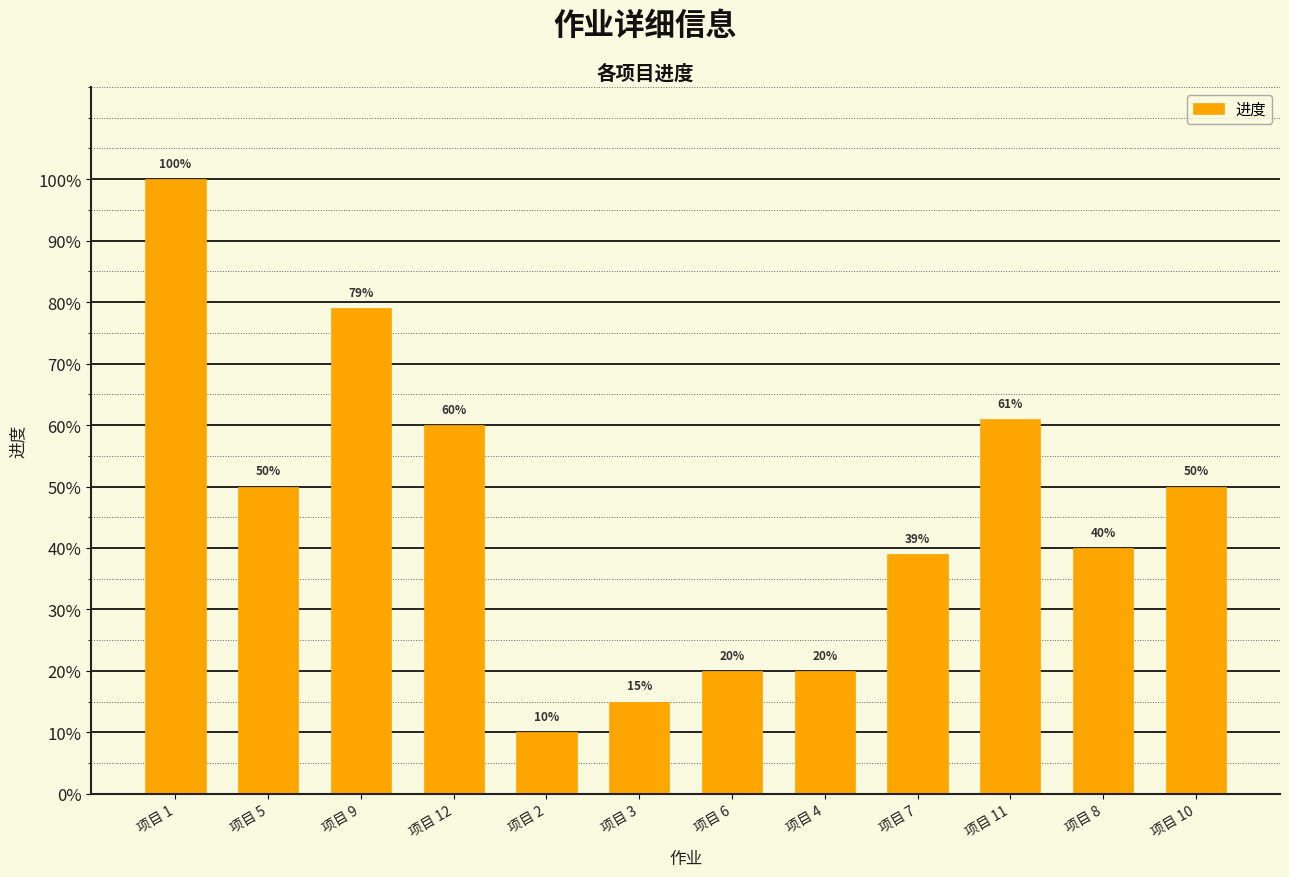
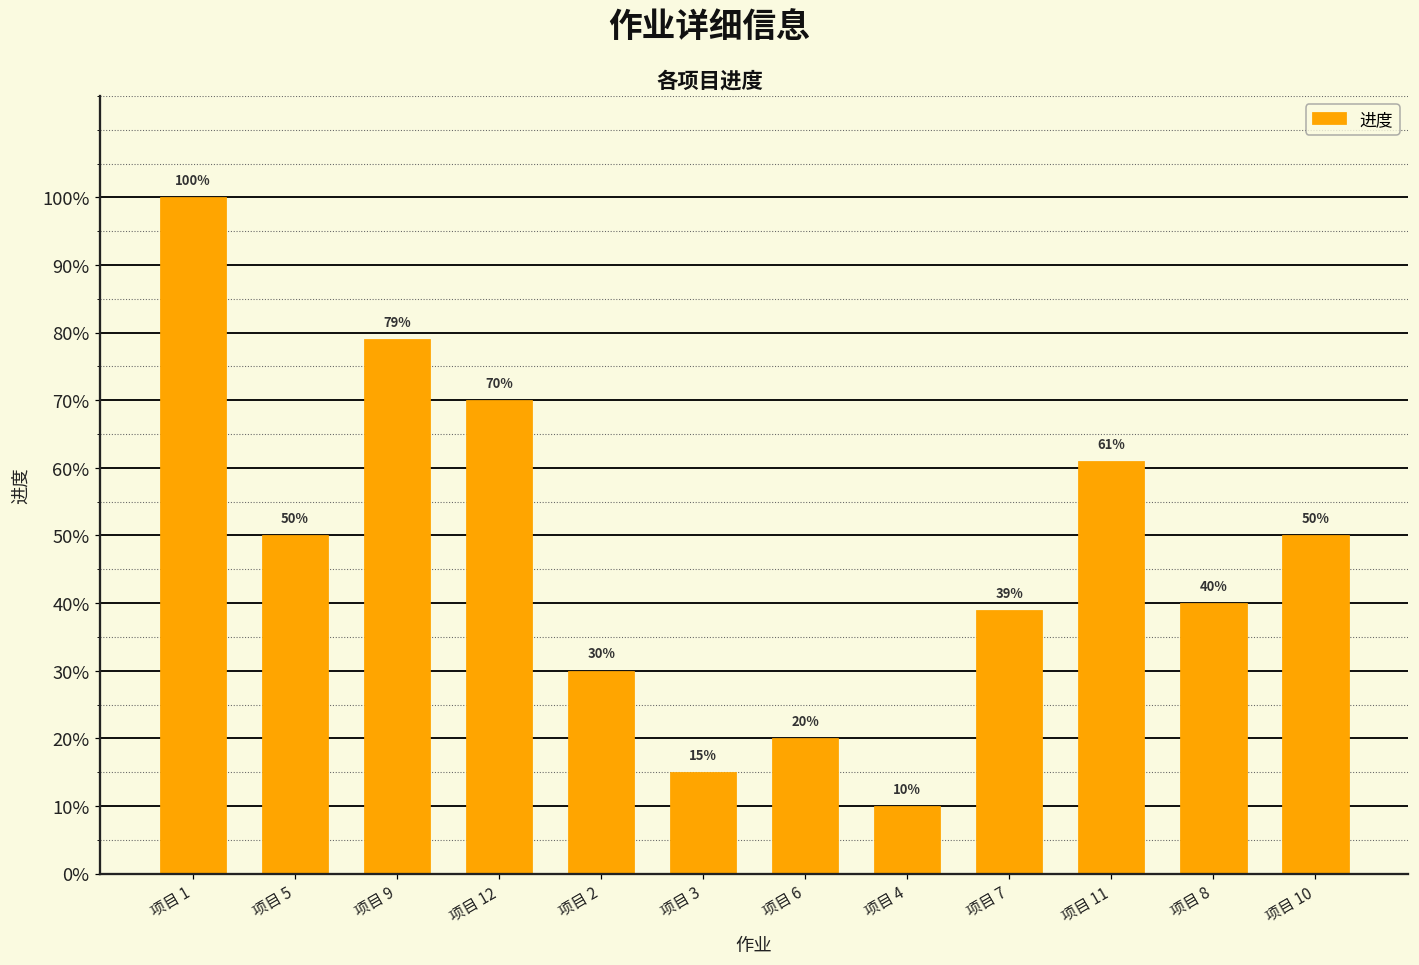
项目 12: 60% -> 70%
项目 2: 10% -> 30%
项目 4: 20% -> 10%
